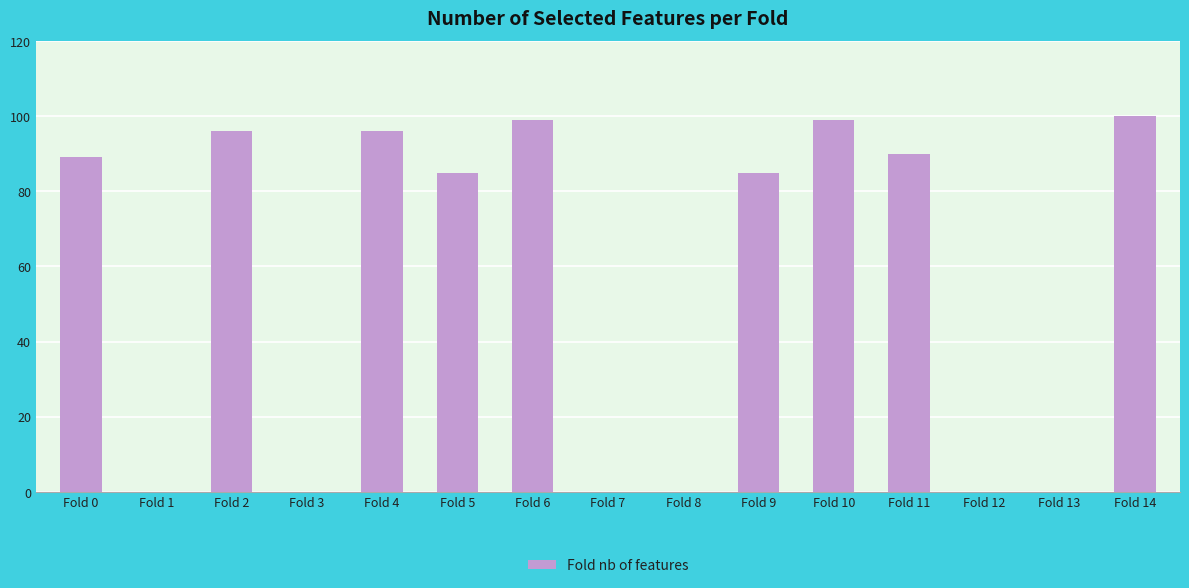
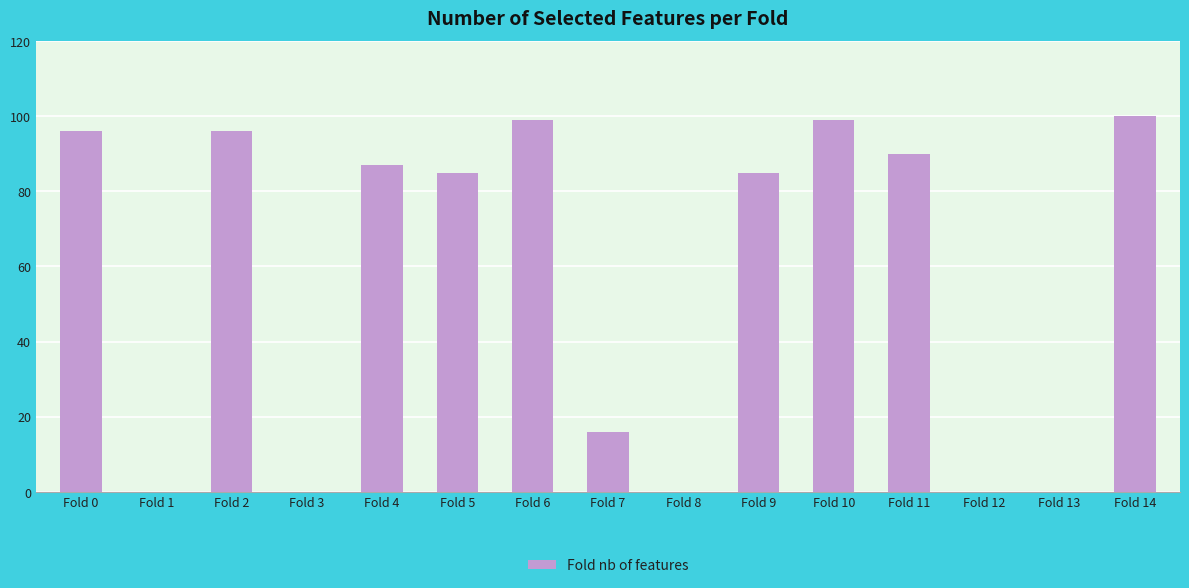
Fold 0: 89 -> 96
Fold 4: 96 -> 87
Fold 7: 0 -> 16
